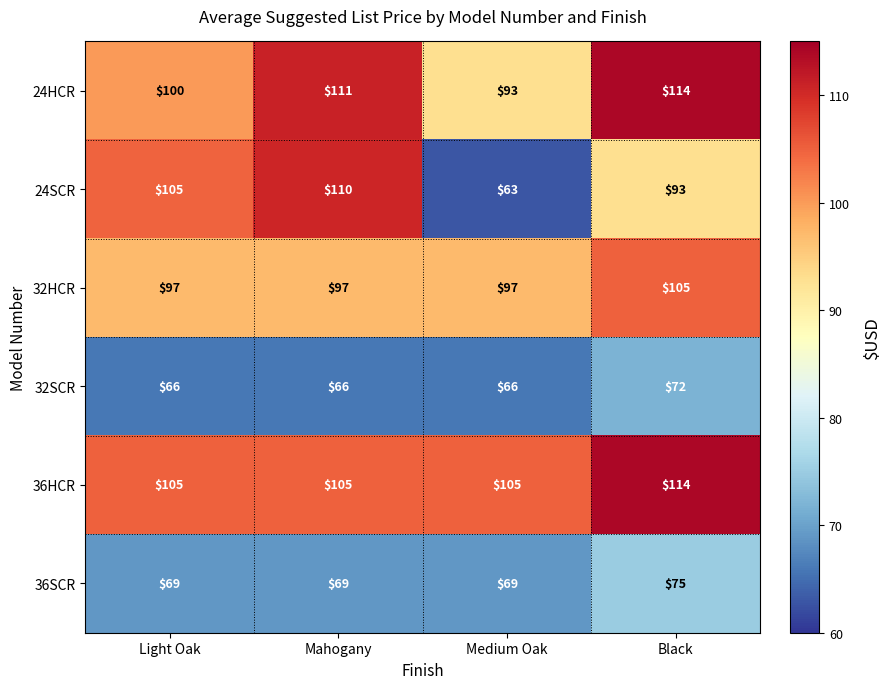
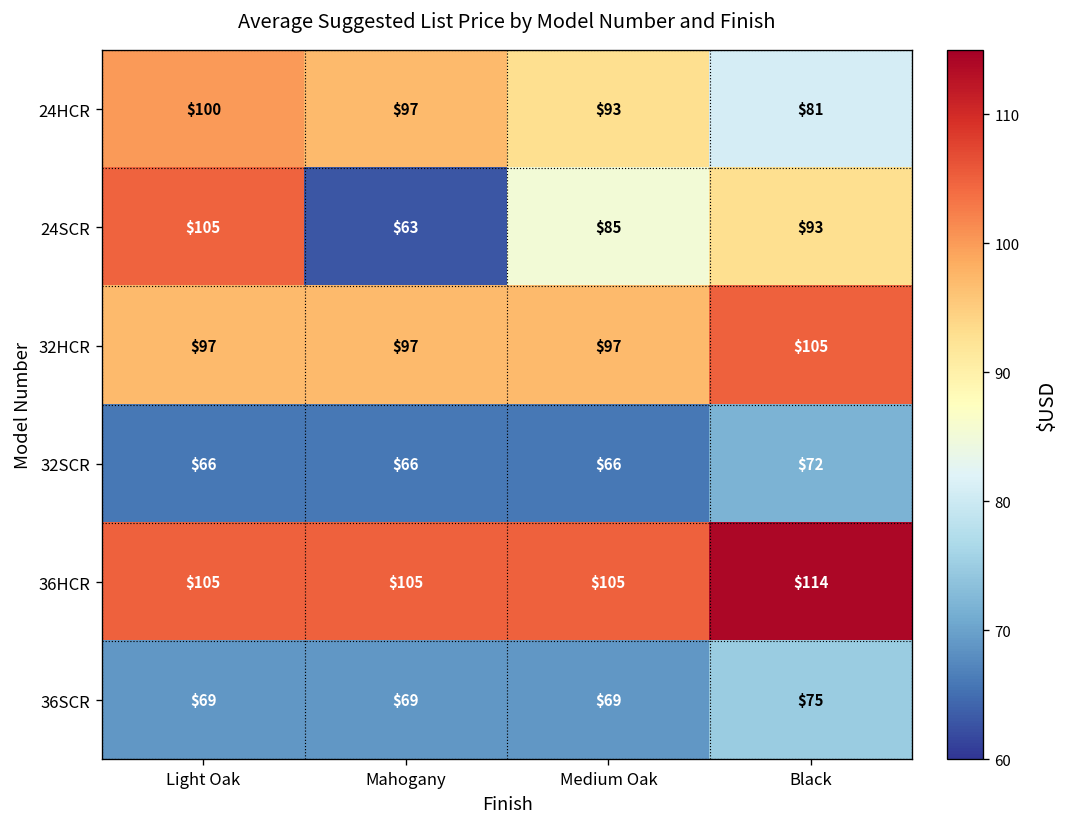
24HCR, Mahogany: $111 -> $97
24HCR, Black: $114 -> $81
24SCR, Mahogany: $110 -> $63
24SCR, Medium Oak: $63 -> $85
